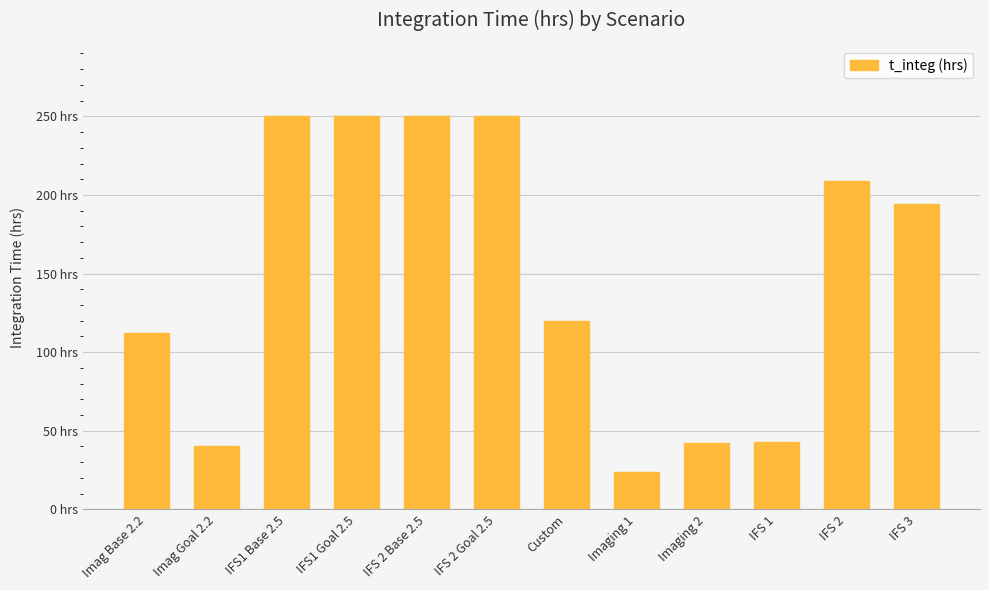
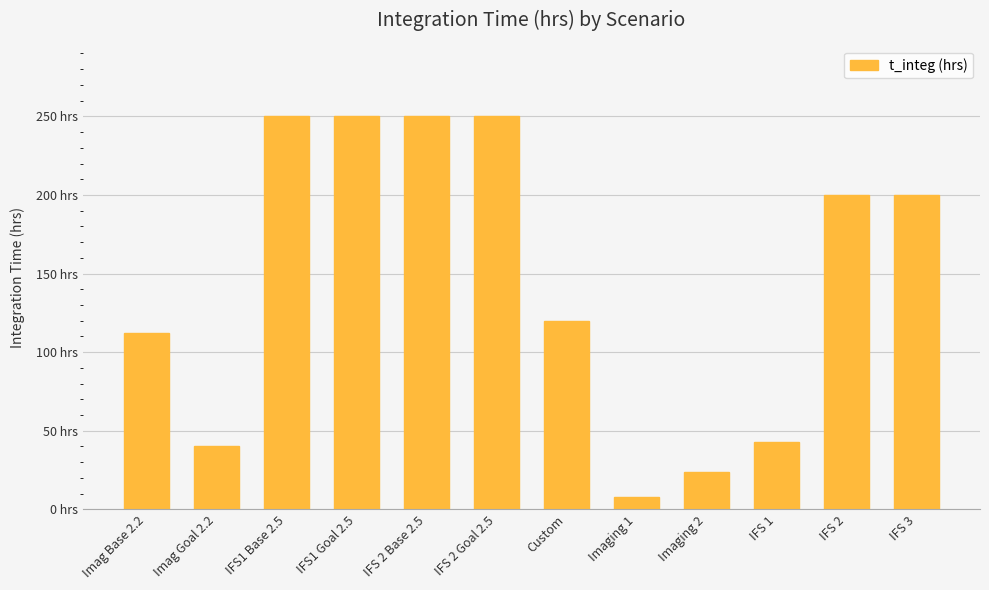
Imaging 1: 24 hrs -> 8 hrs
Imaging 2: 42 hrs -> 24 hrs
IFS 2: 209 hrs -> 200 hrs
IFS 3: 194 hrs -> 200 hrs
